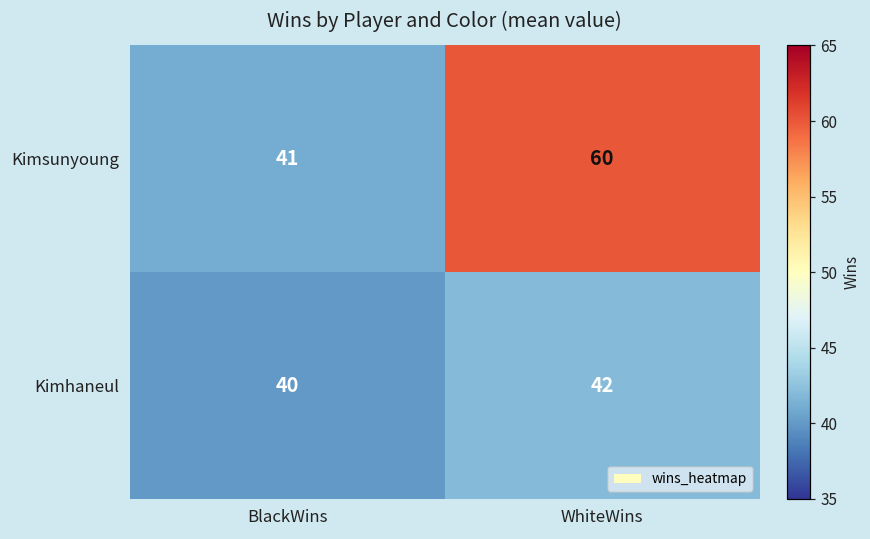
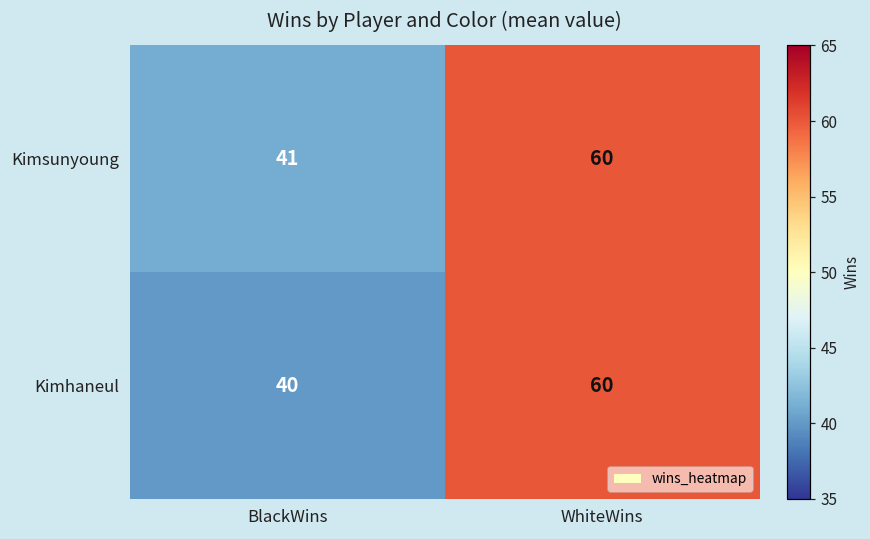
Kimhaneul, WhiteWins: 42 -> 60
